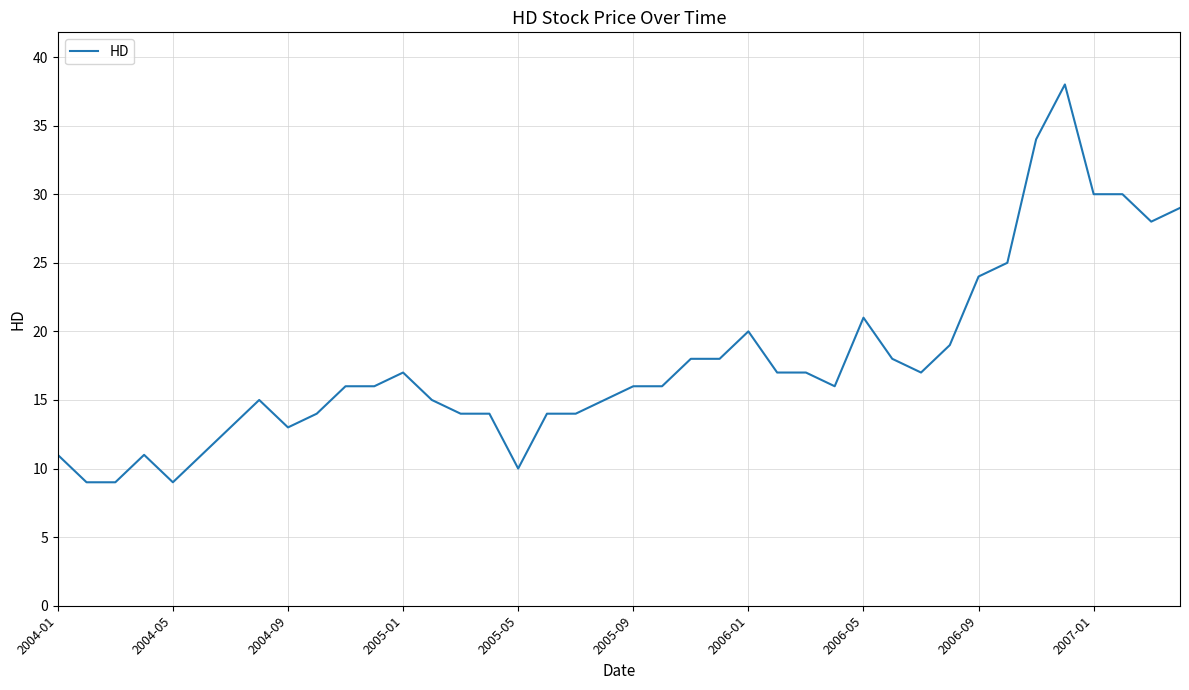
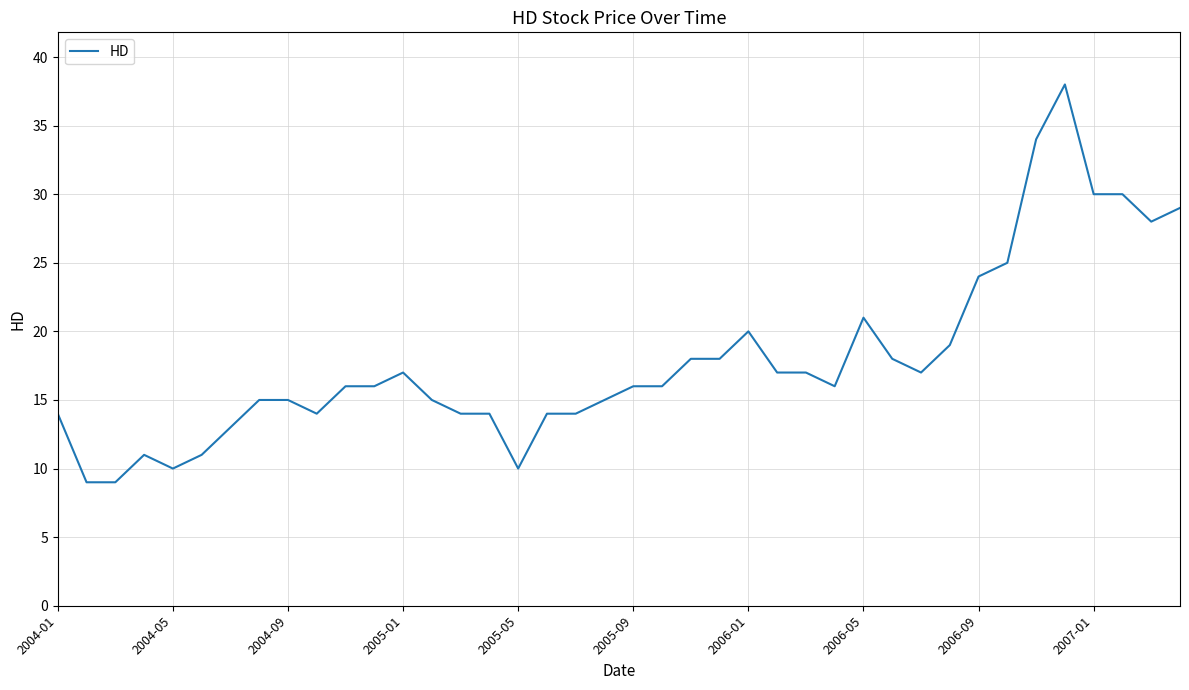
2004-01: 11 -> 14
2004-05: 9 -> 10
2004-09: 13 -> 15
